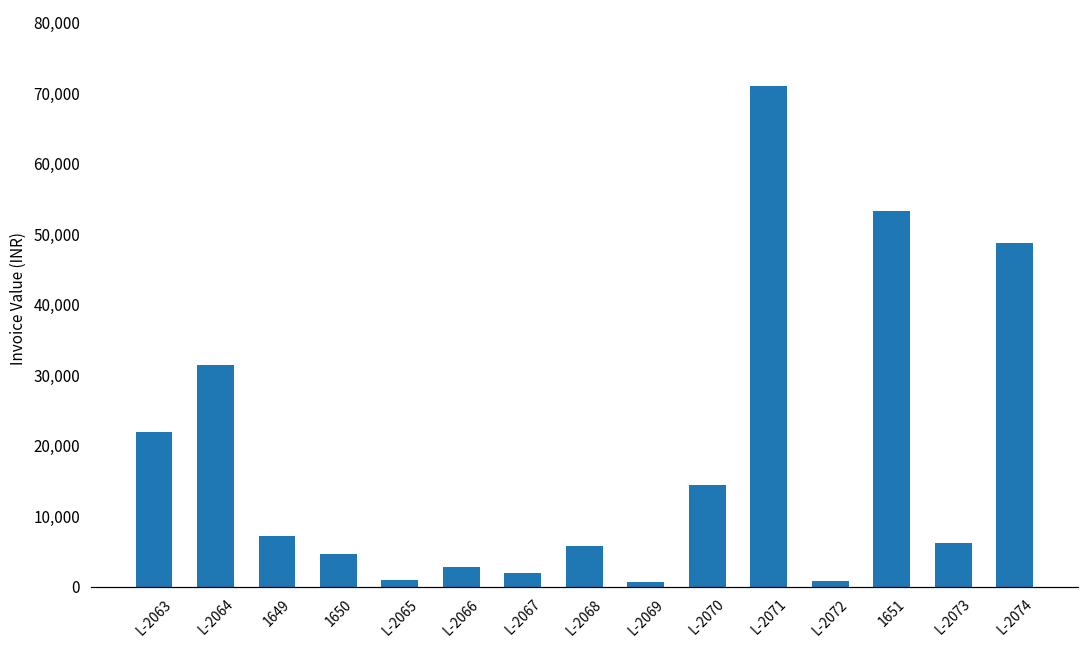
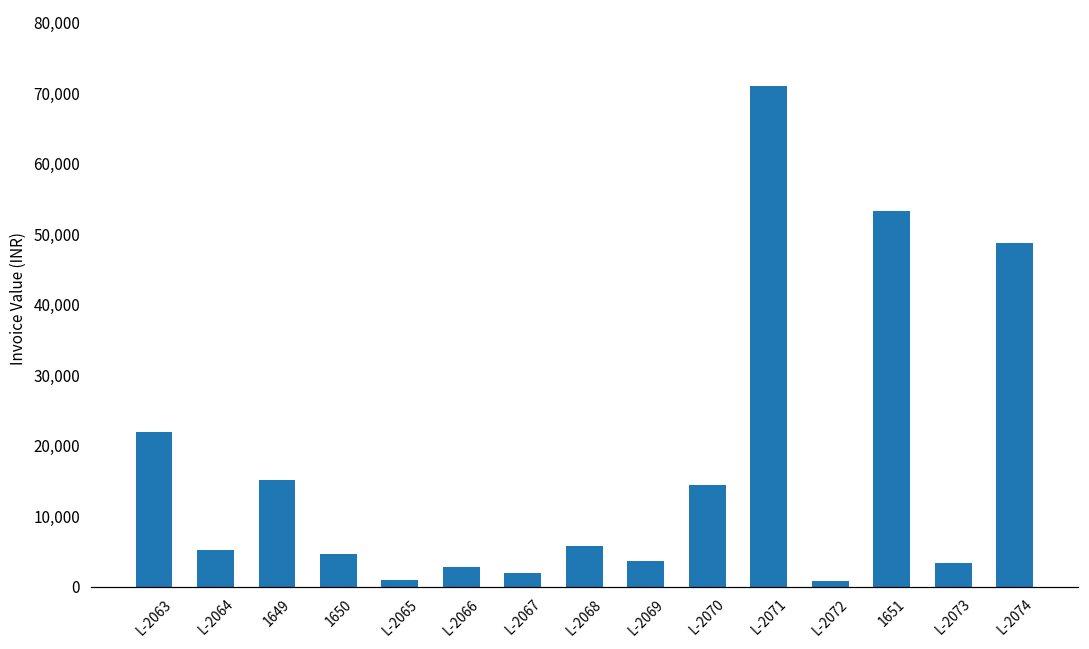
L-2064: 32,000 -> 5,000
1649: 7,000 -> 15,000
L-2069: 1,000 -> 4,000
L-2073: 6,000 -> 3,000
